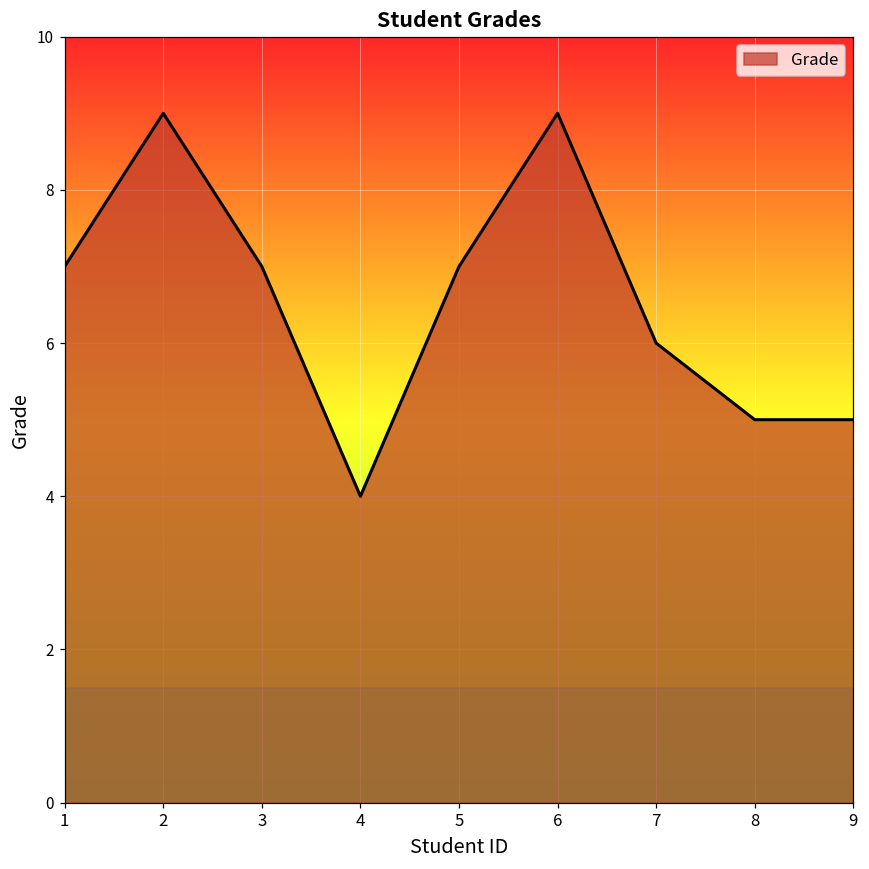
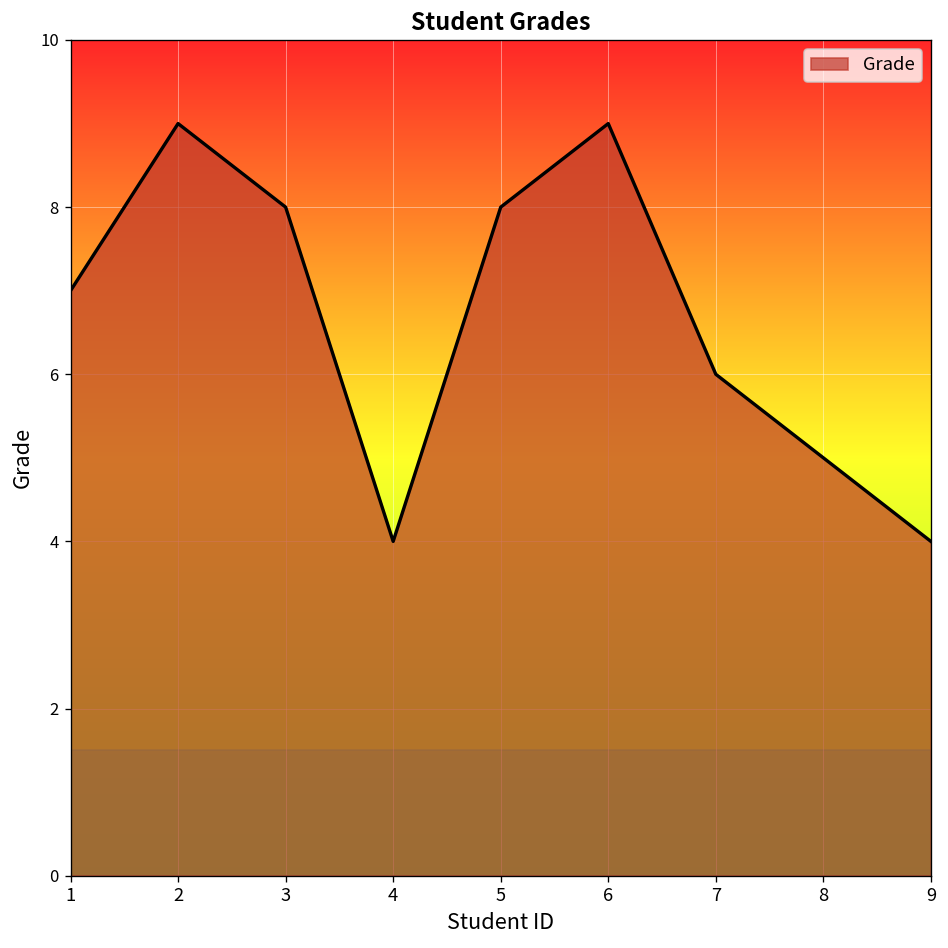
3: 7 -> 8
5: 7 -> 8
9: 5 -> 4
